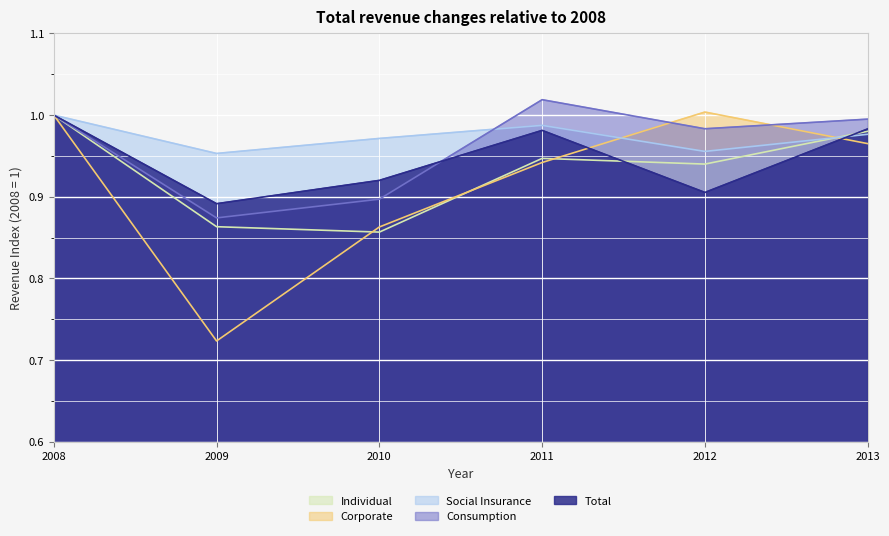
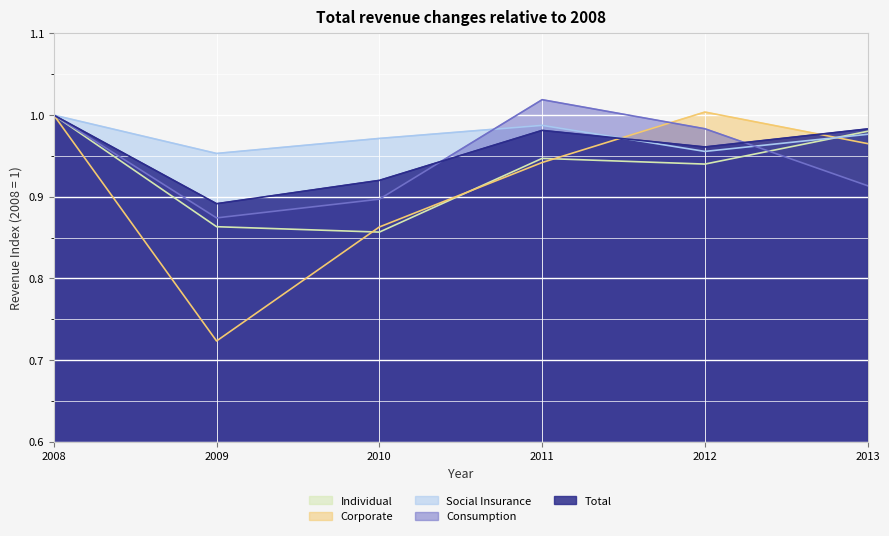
Total, 2012: 0.91 -> 0.96
Consumption, 2013: 1.00 -> 0.91
